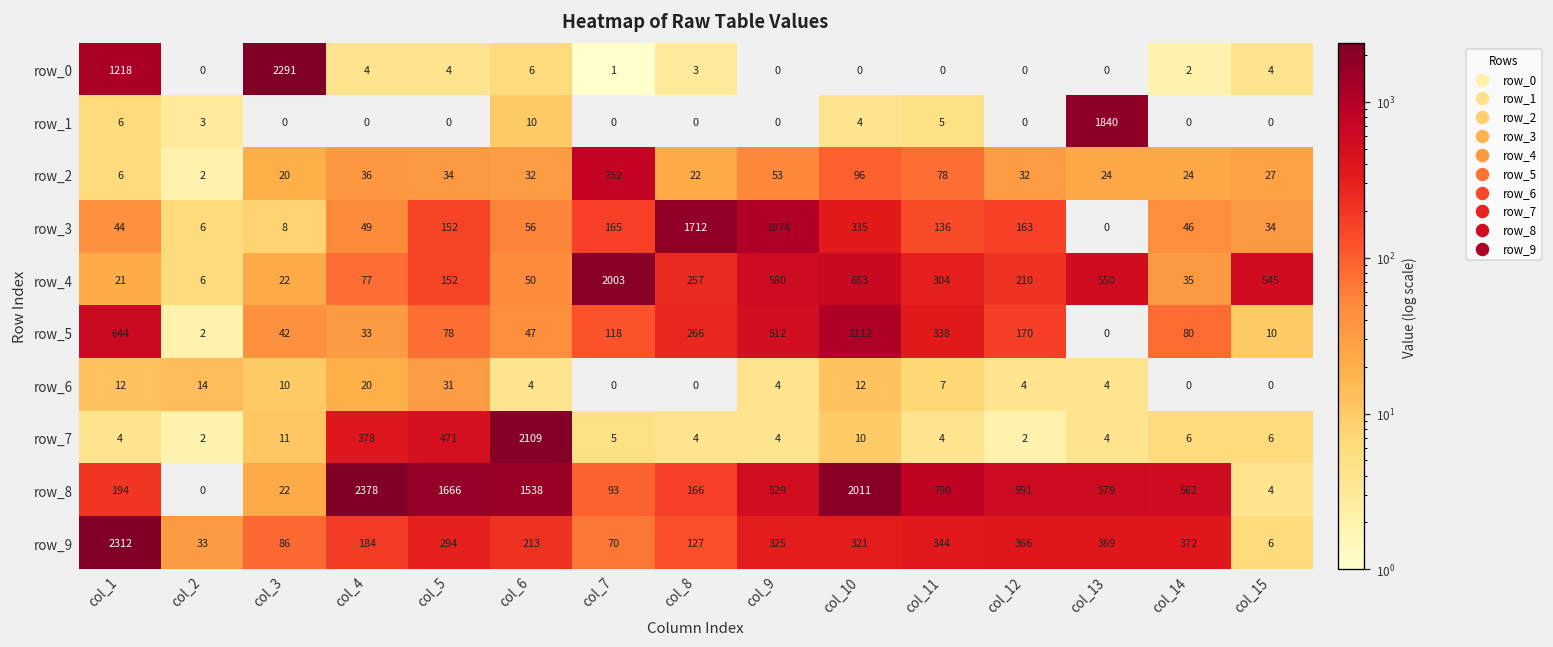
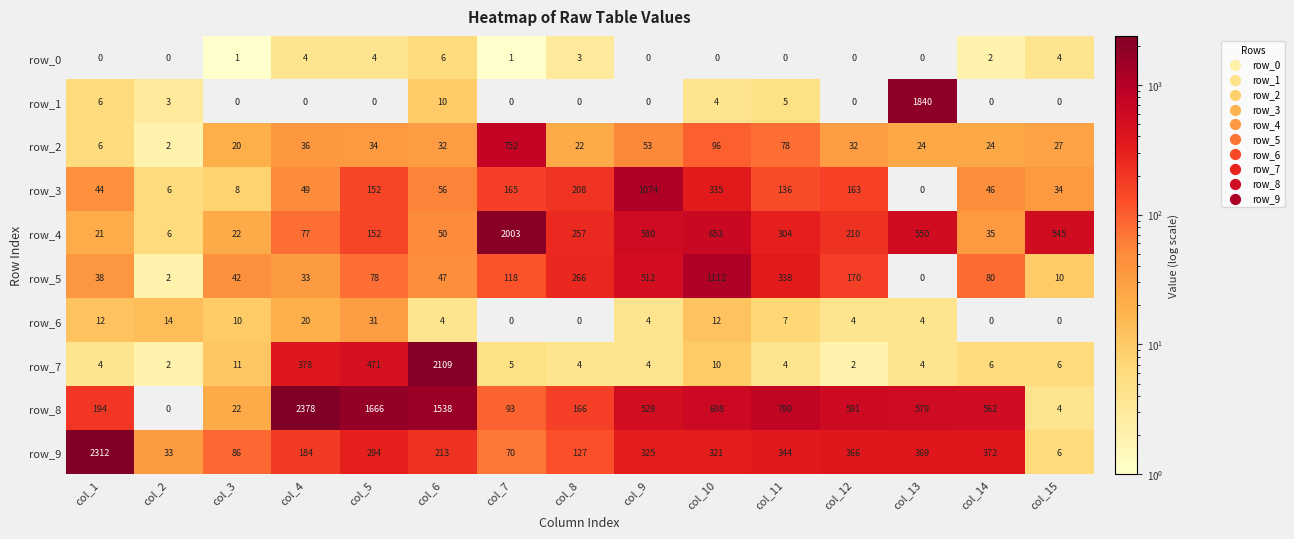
row_0, col_1: 1218 -> 0
row_0, col_3: 2291 -> 1
row_3, col_8: 1712 -> 208
row_5, col_1: 644 -> 38
row_8, col_10: 2011 -> 608
